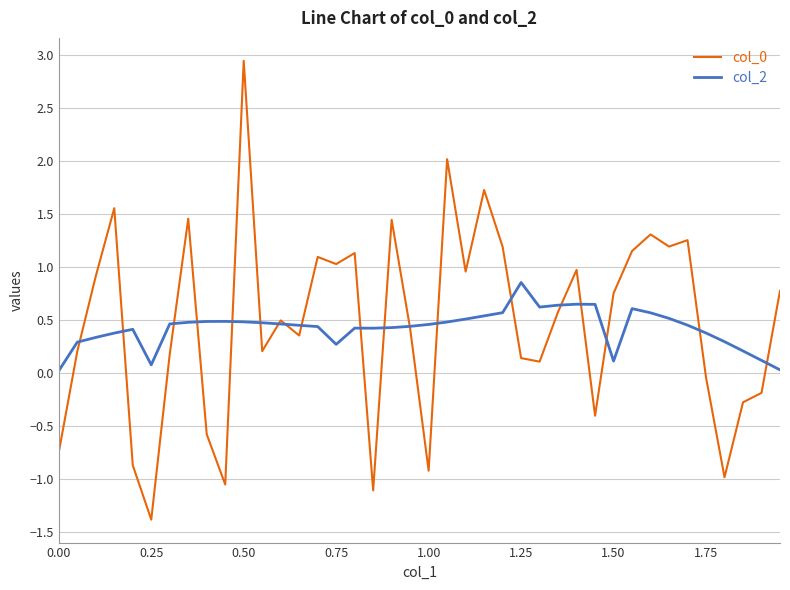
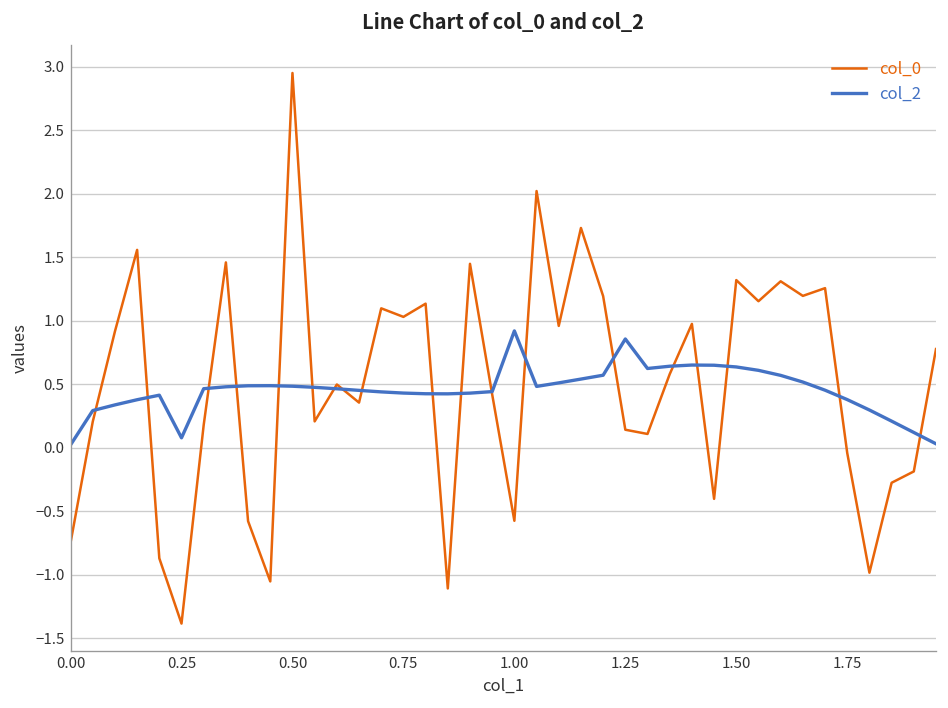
col_2, 0.75: 0.27 -> 0.43
col_0, 1.00: -0.92 -> -0.58
col_2, 1.00: 0.46 -> 0.92
col_0, 1.50: 0.75 -> 1.32
col_2, 1.50: 0.11 -> 0.64
